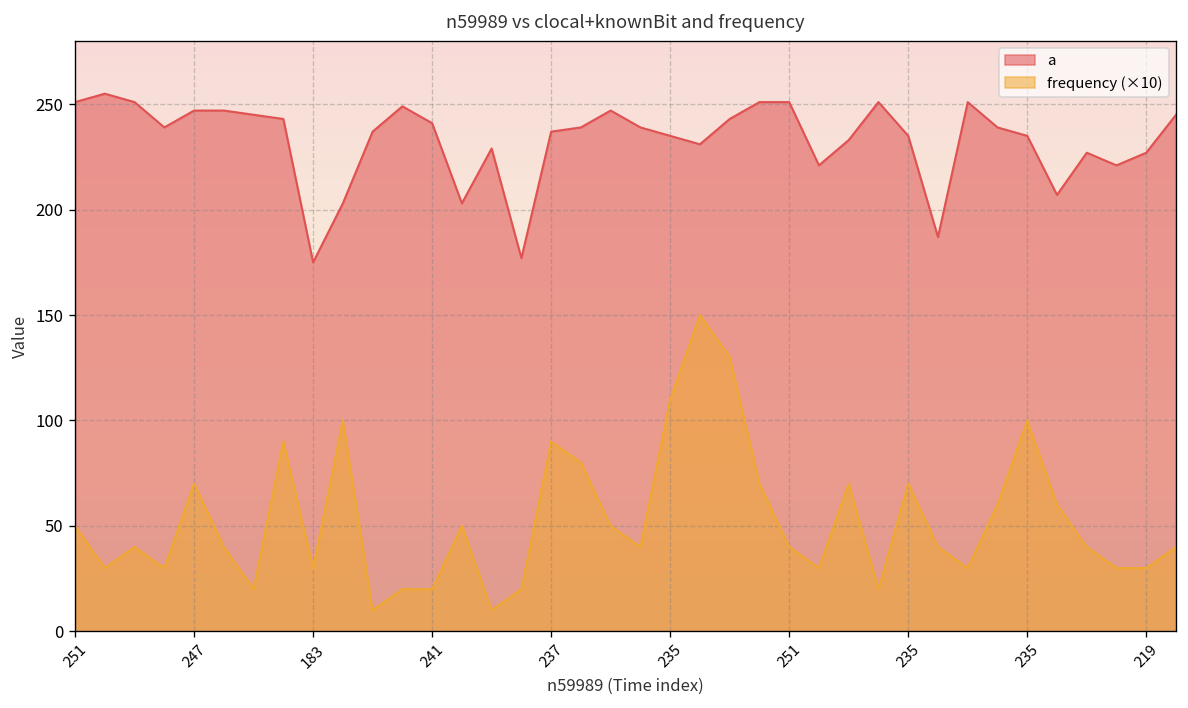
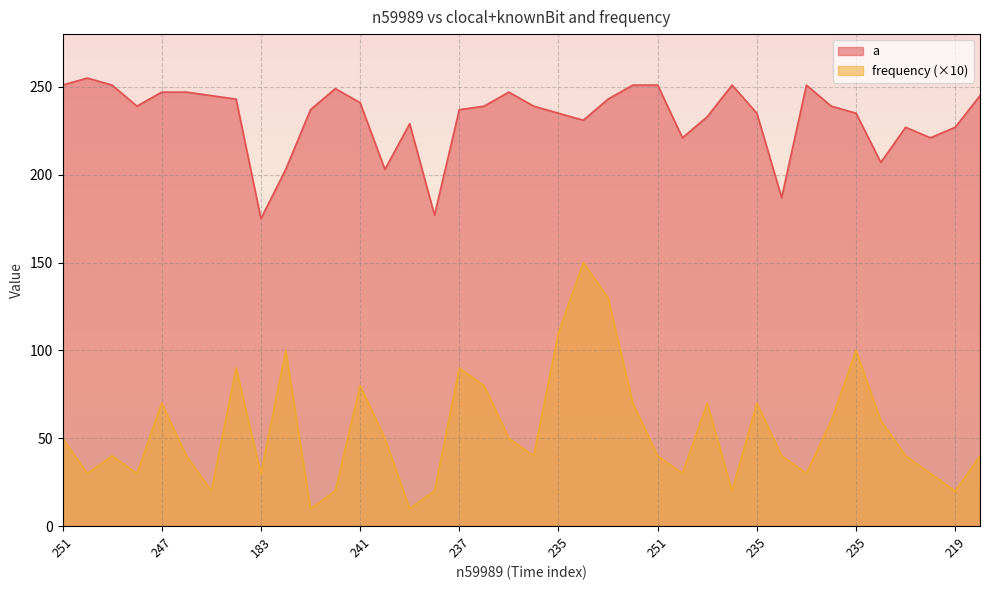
frequency (×10), 241: 20 -> 80
frequency (×10), 219: 30 -> 20
